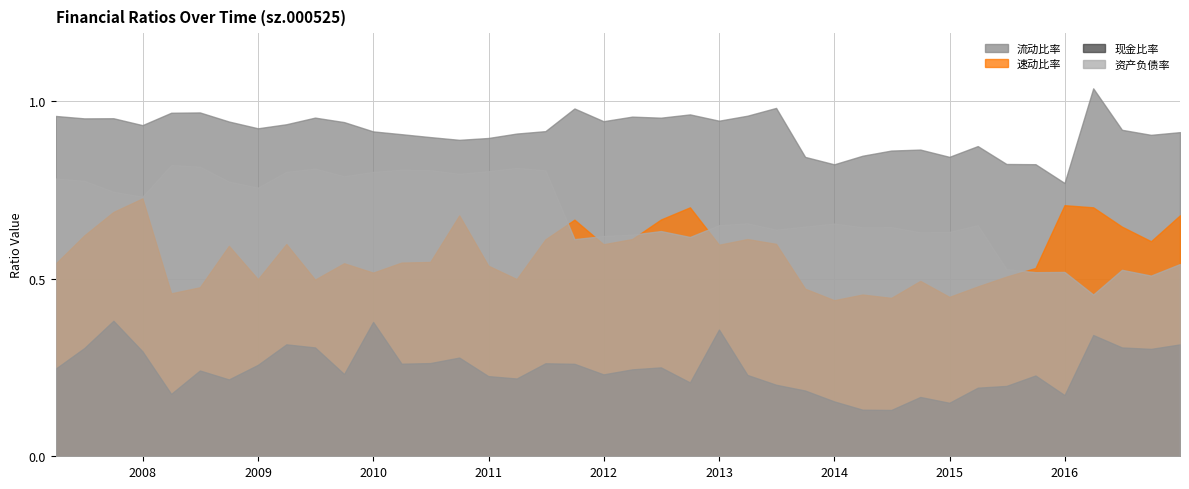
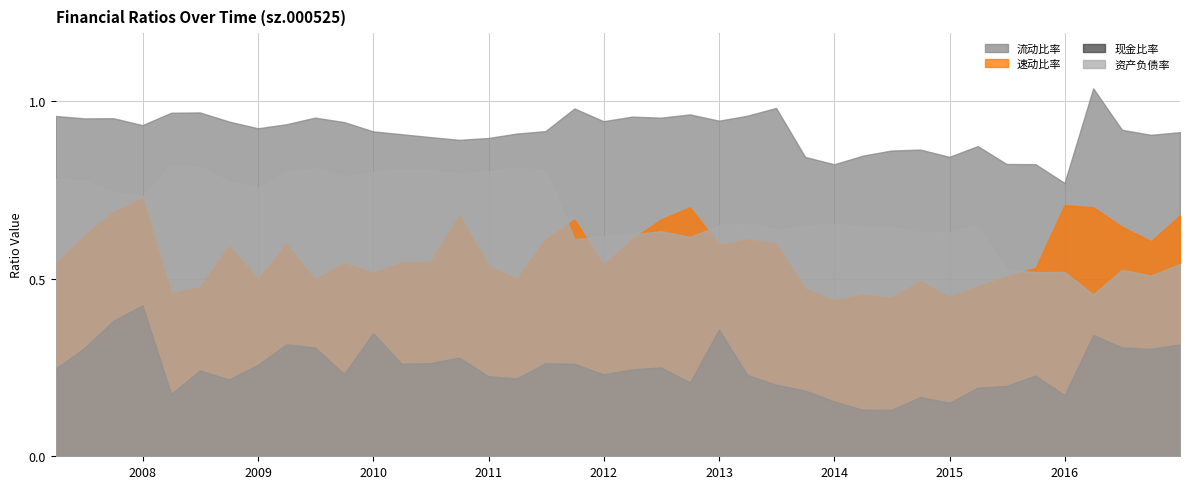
现金比率, 2008: 0.30 -> 0.43
现金比率, 2010: 0.38 -> 0.35
速动比率, 2012: 0.60 -> 0.54
